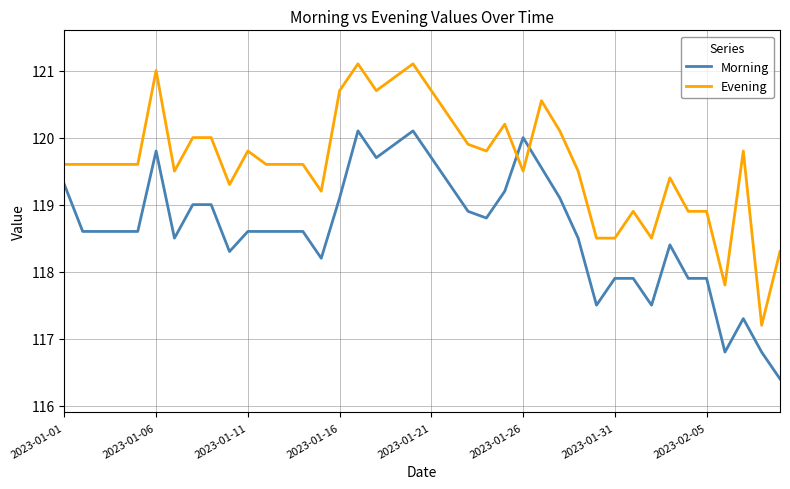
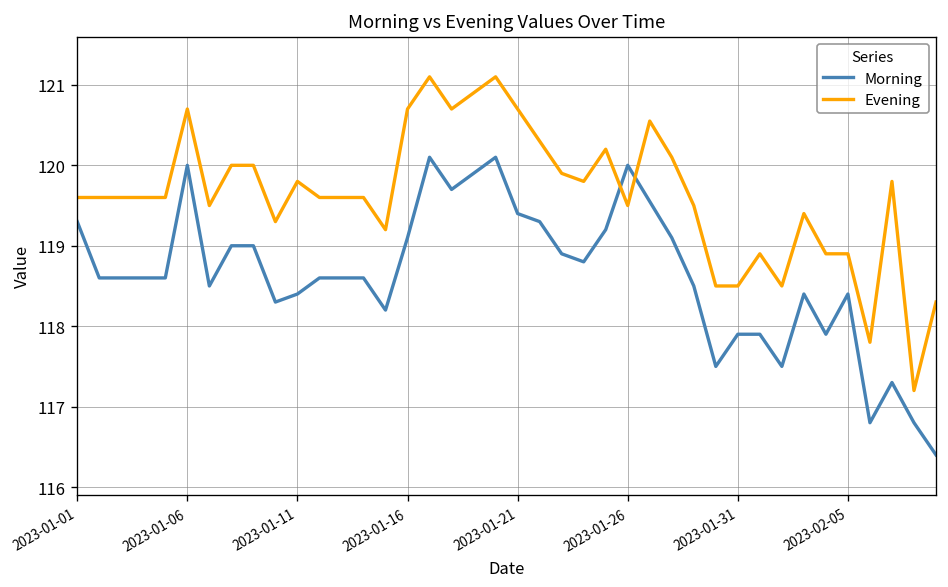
Morning, 2023-01-06: 119.8 -> 120.0
Evening, 2023-01-06: 121.0 -> 120.7
Morning, 2023-01-11: 118.6 -> 118.4
Morning, 2023-01-21: 119.7 -> 119.4
Morning, 2023-02-05: 117.9 -> 118.4
